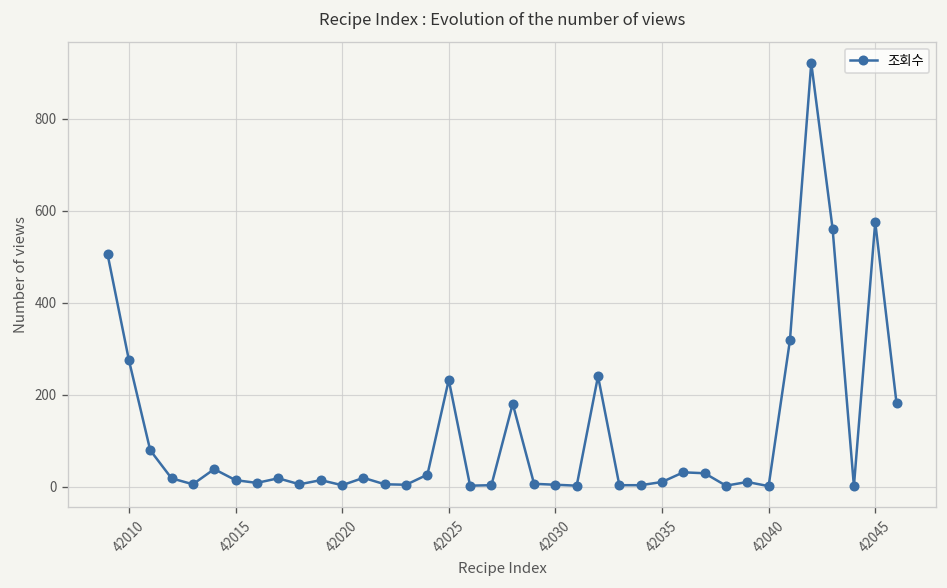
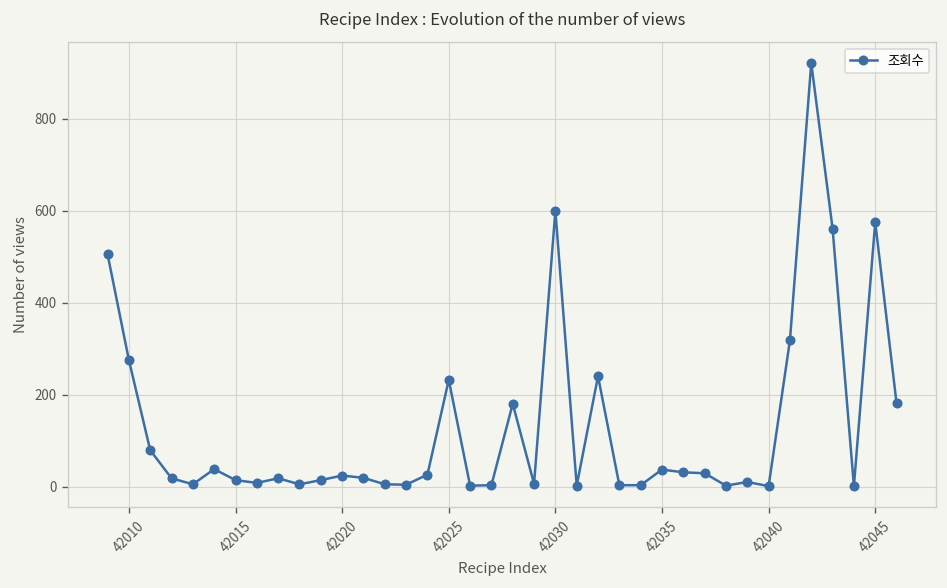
42020: 0 -> 20
42030: 0 -> 600
42035: 10 -> 40
